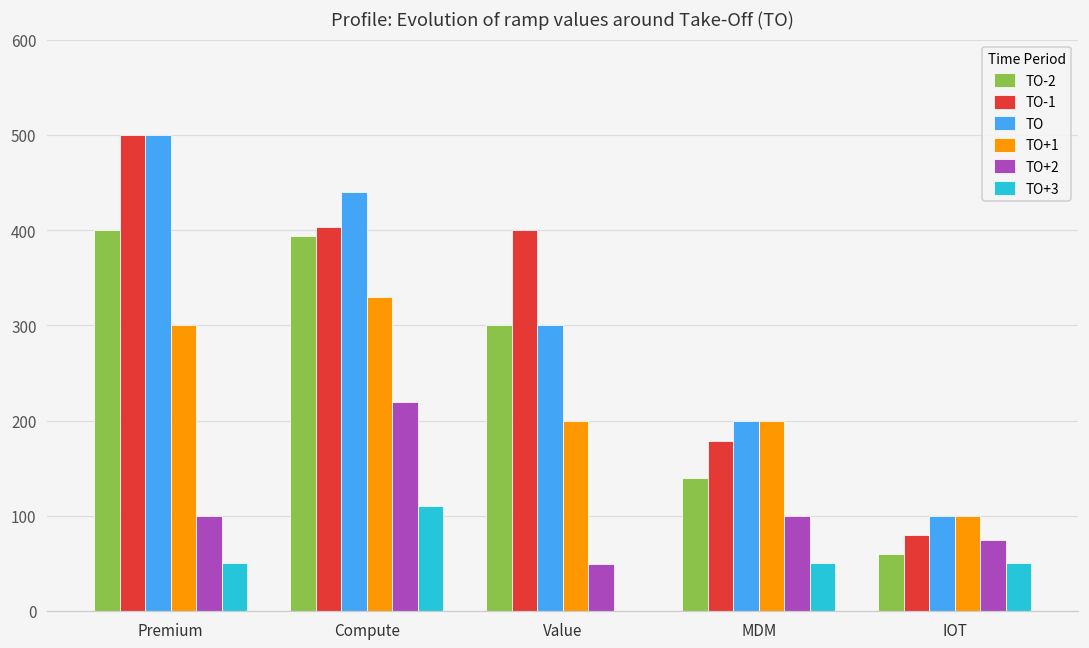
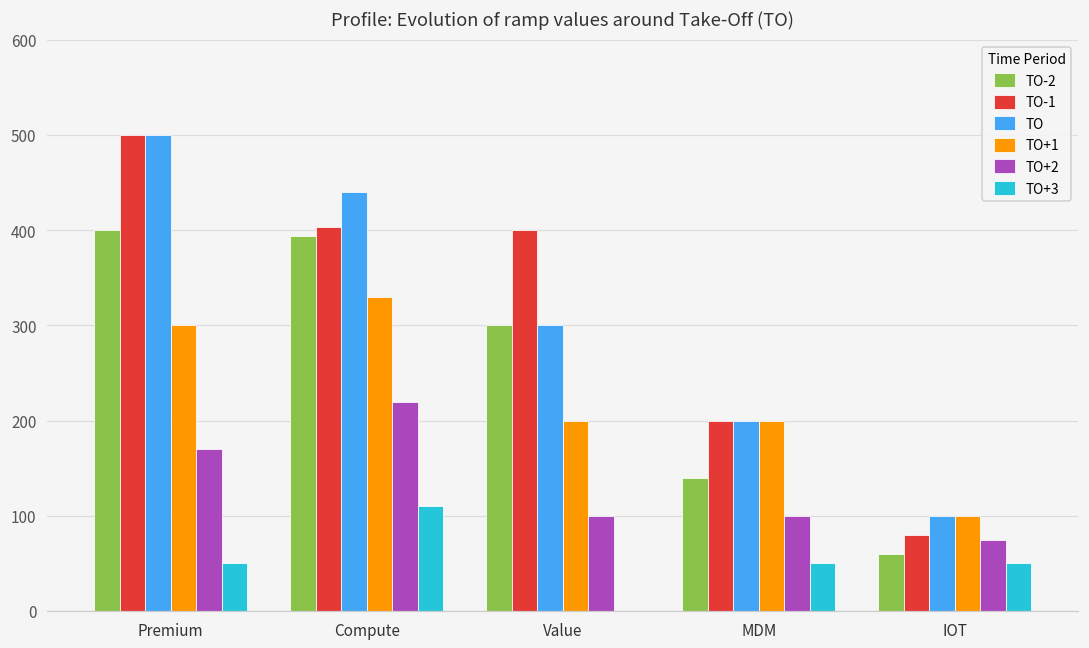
TO+2, Premium: 100 -> 170
TO+2, Value: 50 -> 100
TO-1, MDM: 180 -> 200
